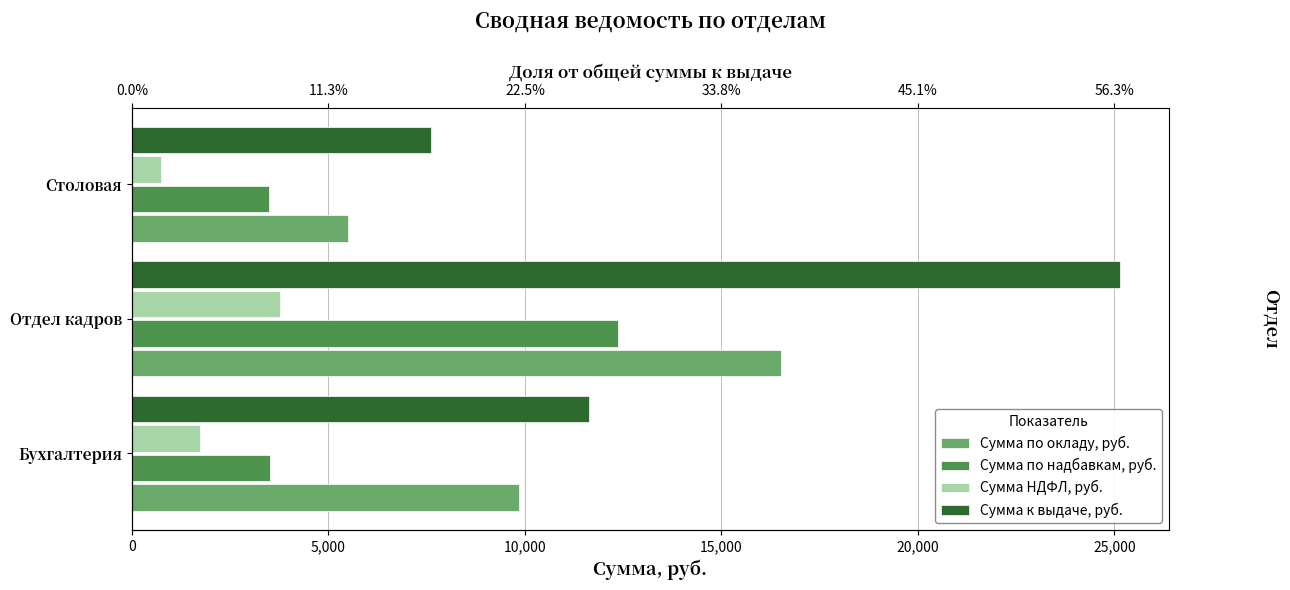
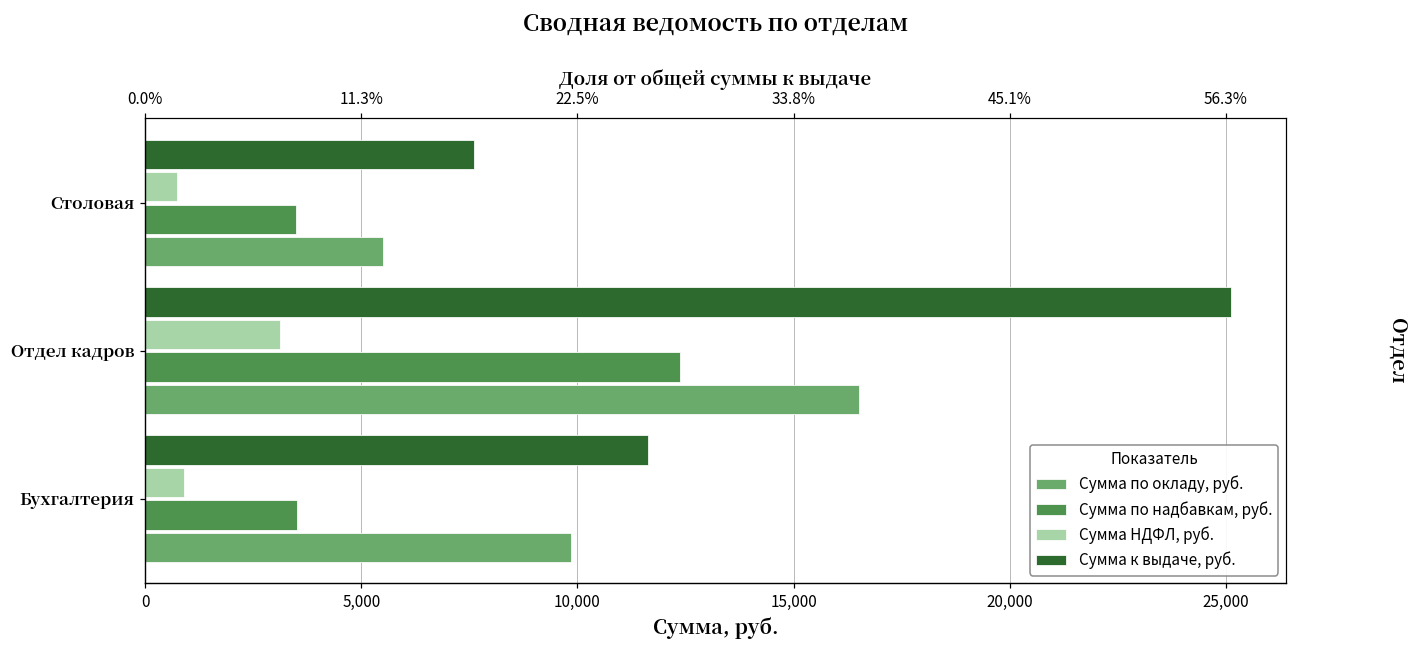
Сумма НДФЛ, руб., Отдел кадров: 3,800 -> 3,100
Сумма НДФЛ, руб., Бухгалтерия: 1,700 -> 900
